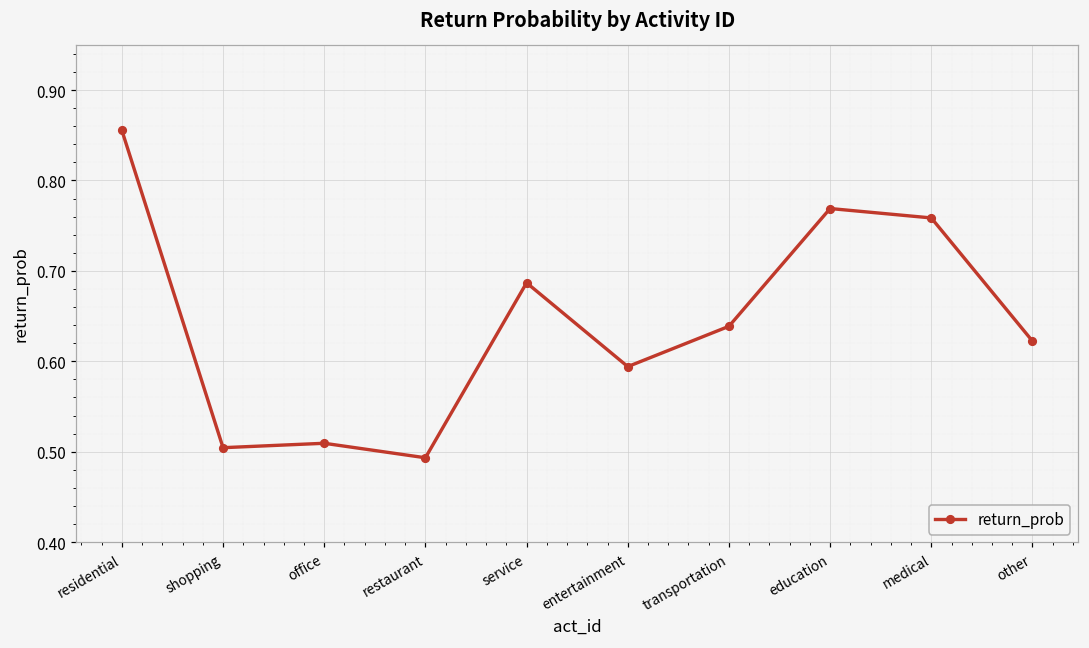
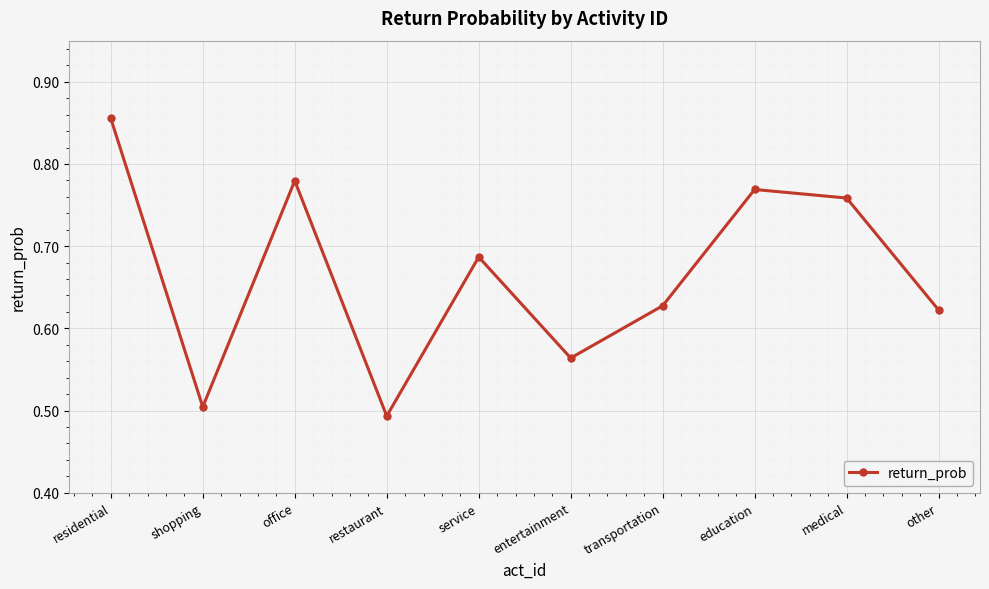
office: 0.51 -> 0.78
entertainment: 0.59 -> 0.56
transportation: 0.64 -> 0.63
